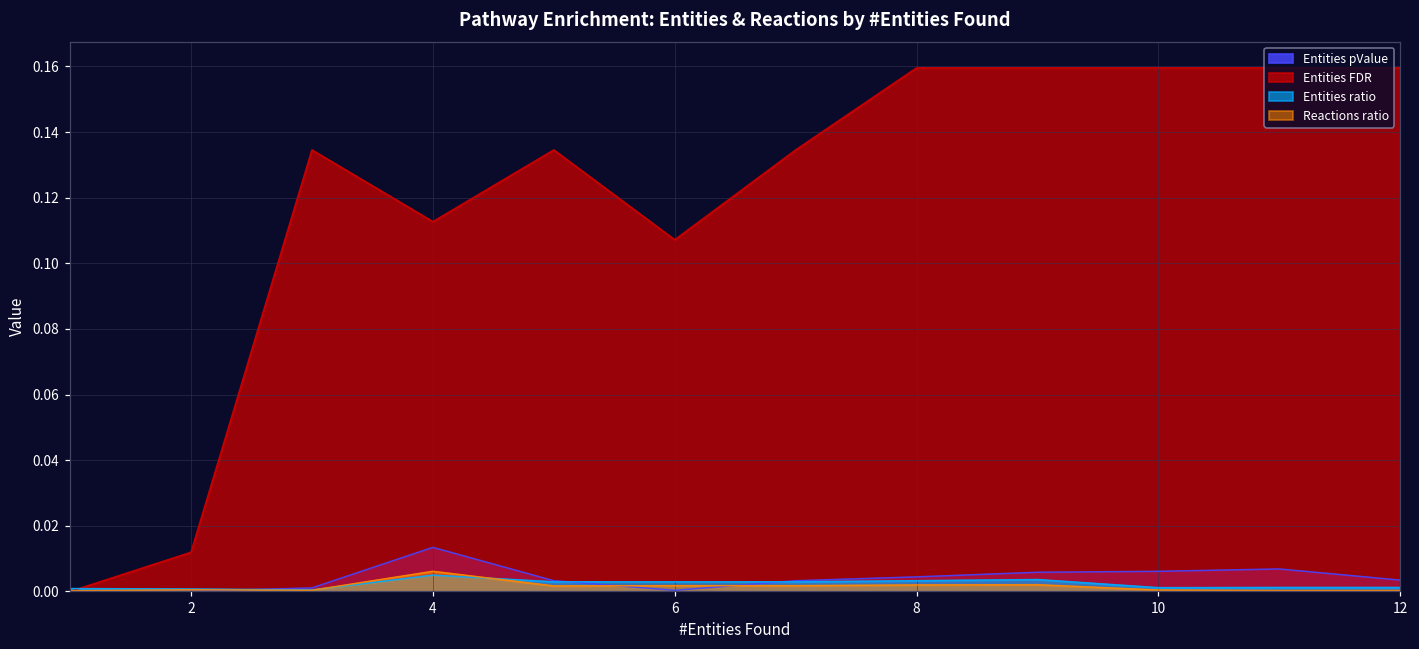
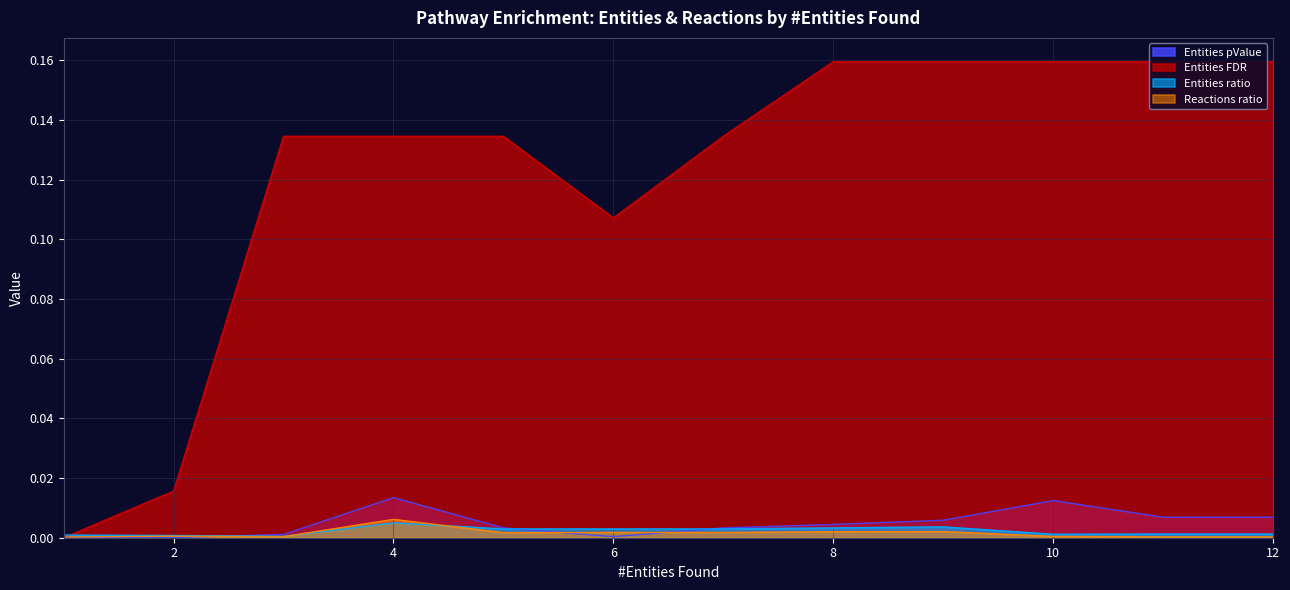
Entities FDR, 2: 0.012 -> 0.016
Entities FDR, 4: 0.113 -> 0.135
Entities pValue, 10: 0.006 -> 0.012
Entities pValue, 12: 0.003 -> 0.007
